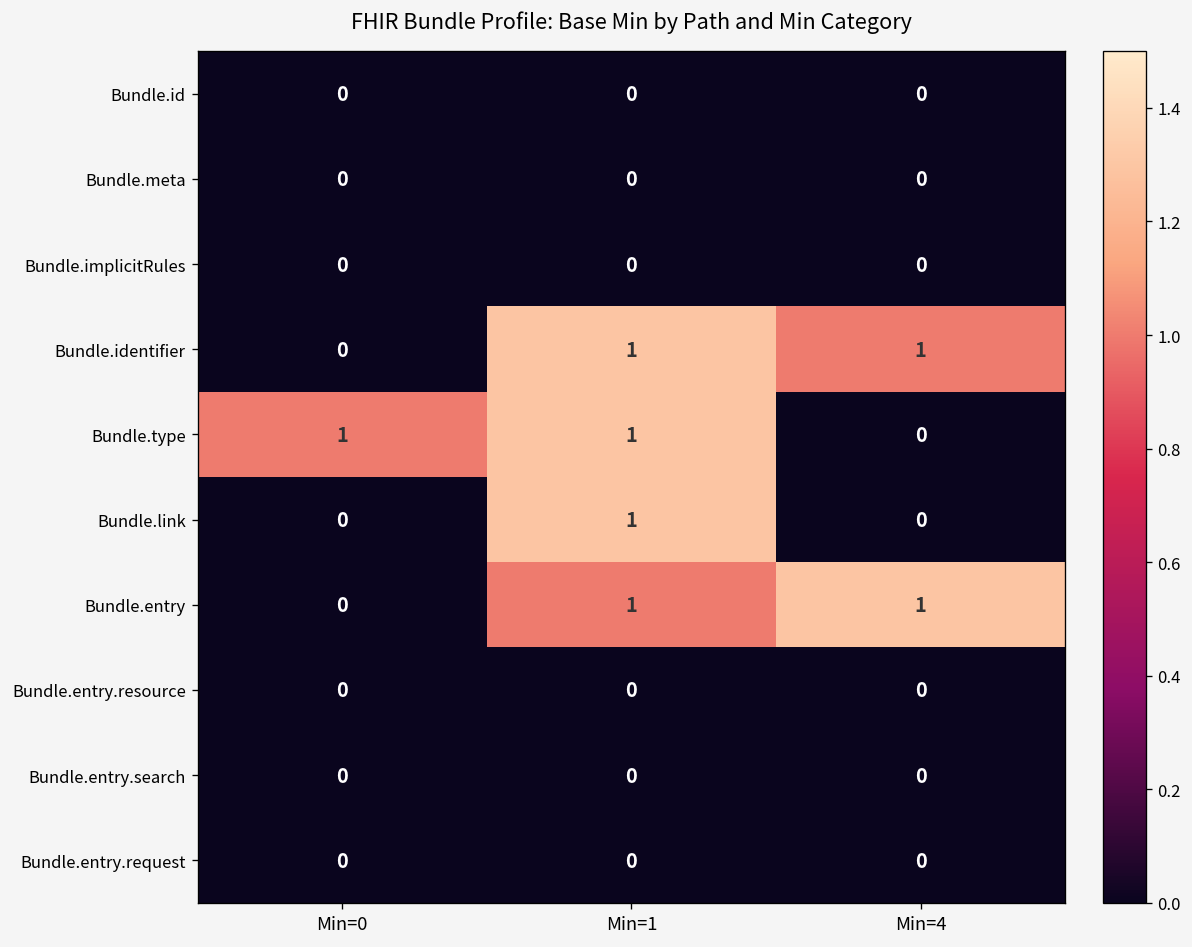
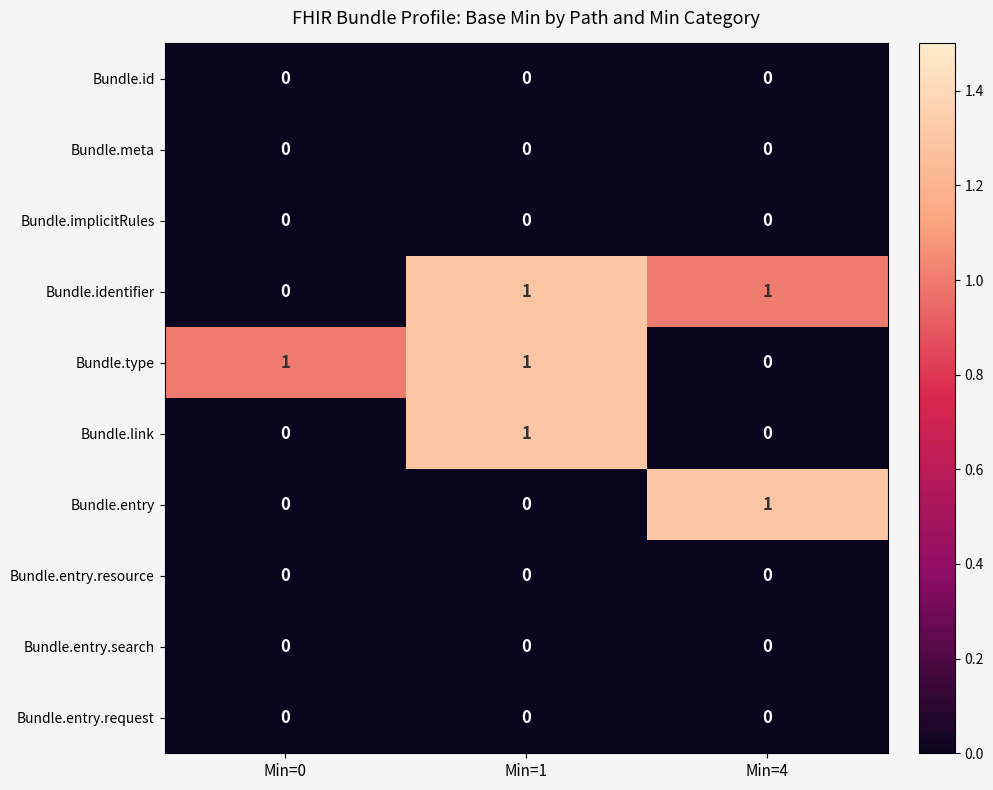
Bundle.entry, Min=1: 1 -> 0
